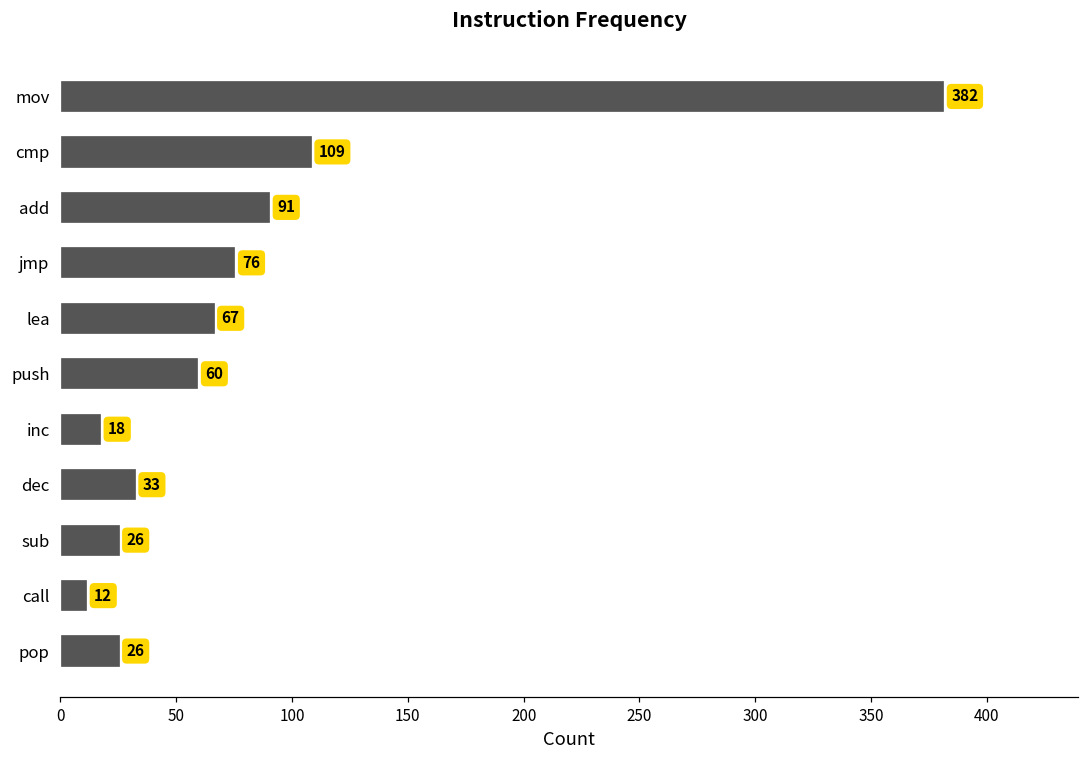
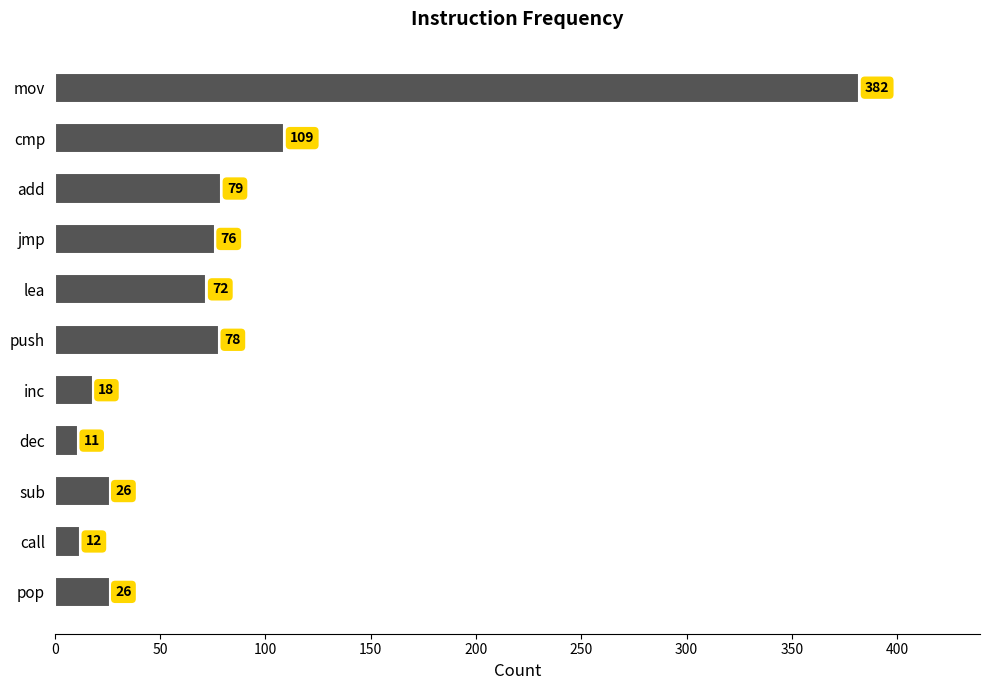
add: 91 -> 79
lea: 67 -> 72
push: 60 -> 78
dec: 33 -> 11
